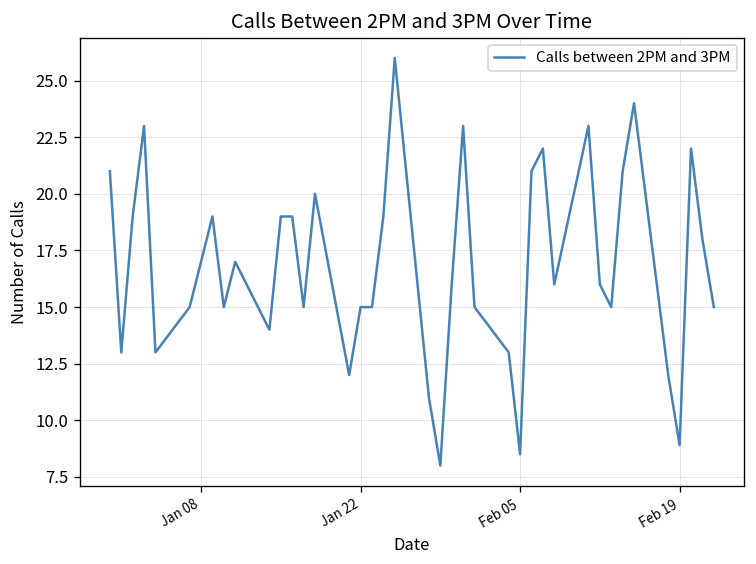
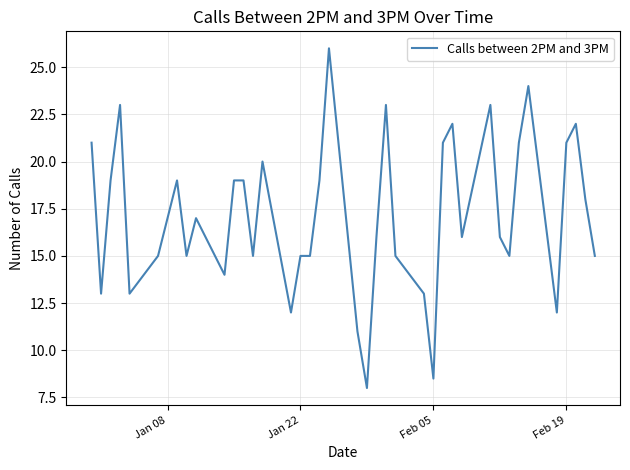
Feb 19: 8.9 -> 21.0
